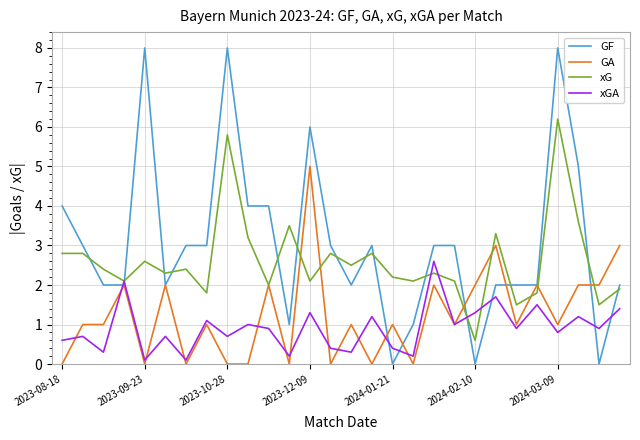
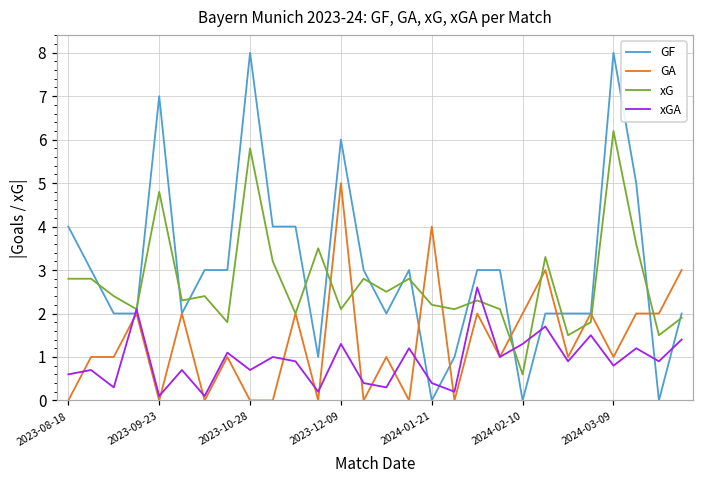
GF, 2023-09-23: 8 -> 7
xG, 2023-09-23: 2.6 -> 4.8
GA, 2024-01-21: 1 -> 4
